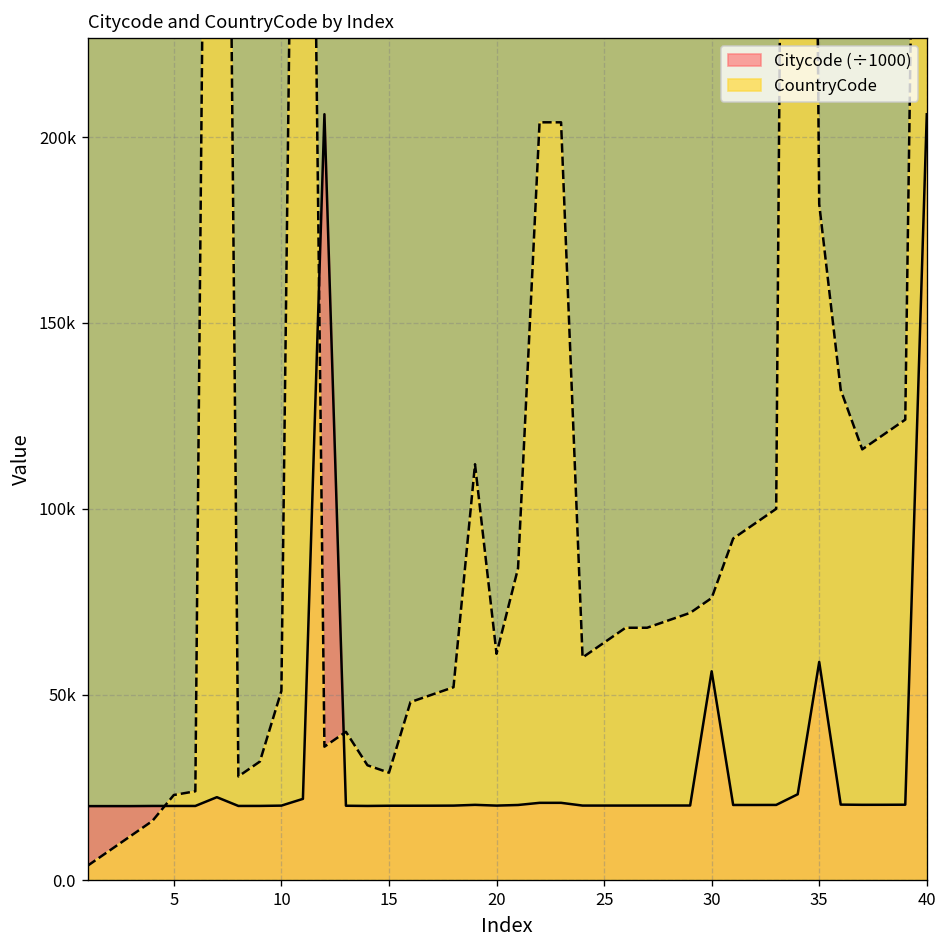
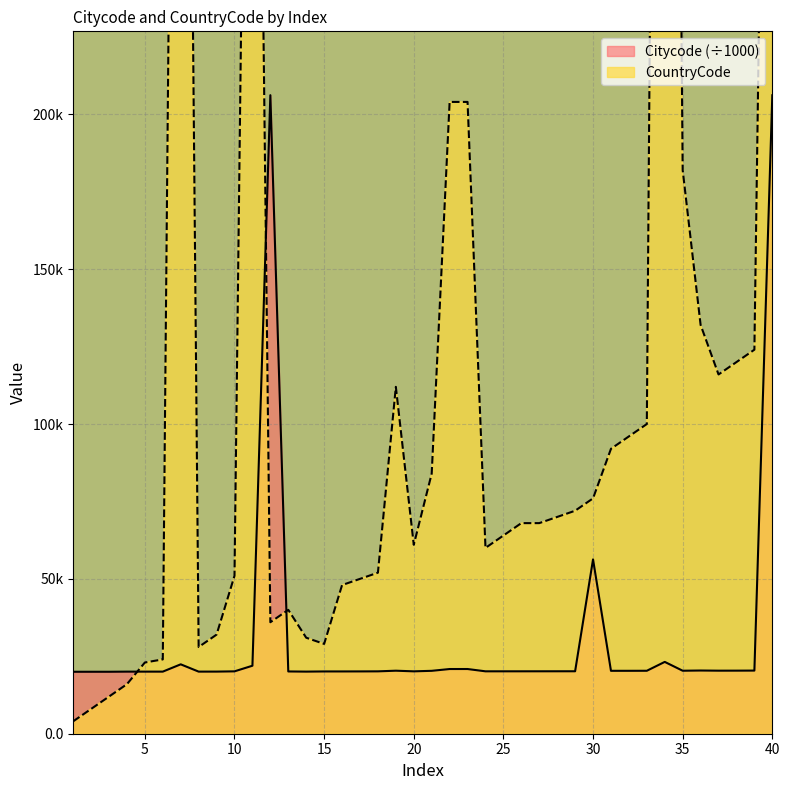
Citycode (÷1000), 35: 59000 -> 20000
